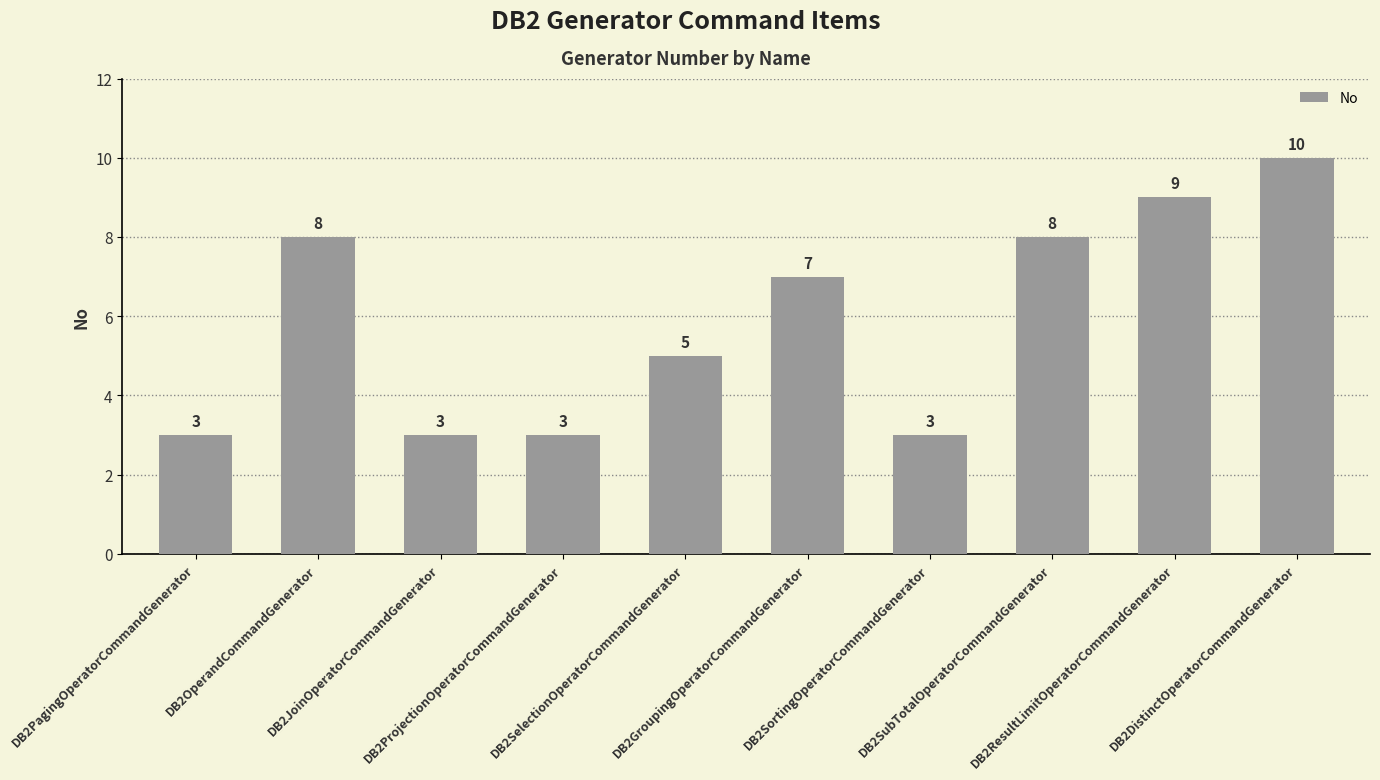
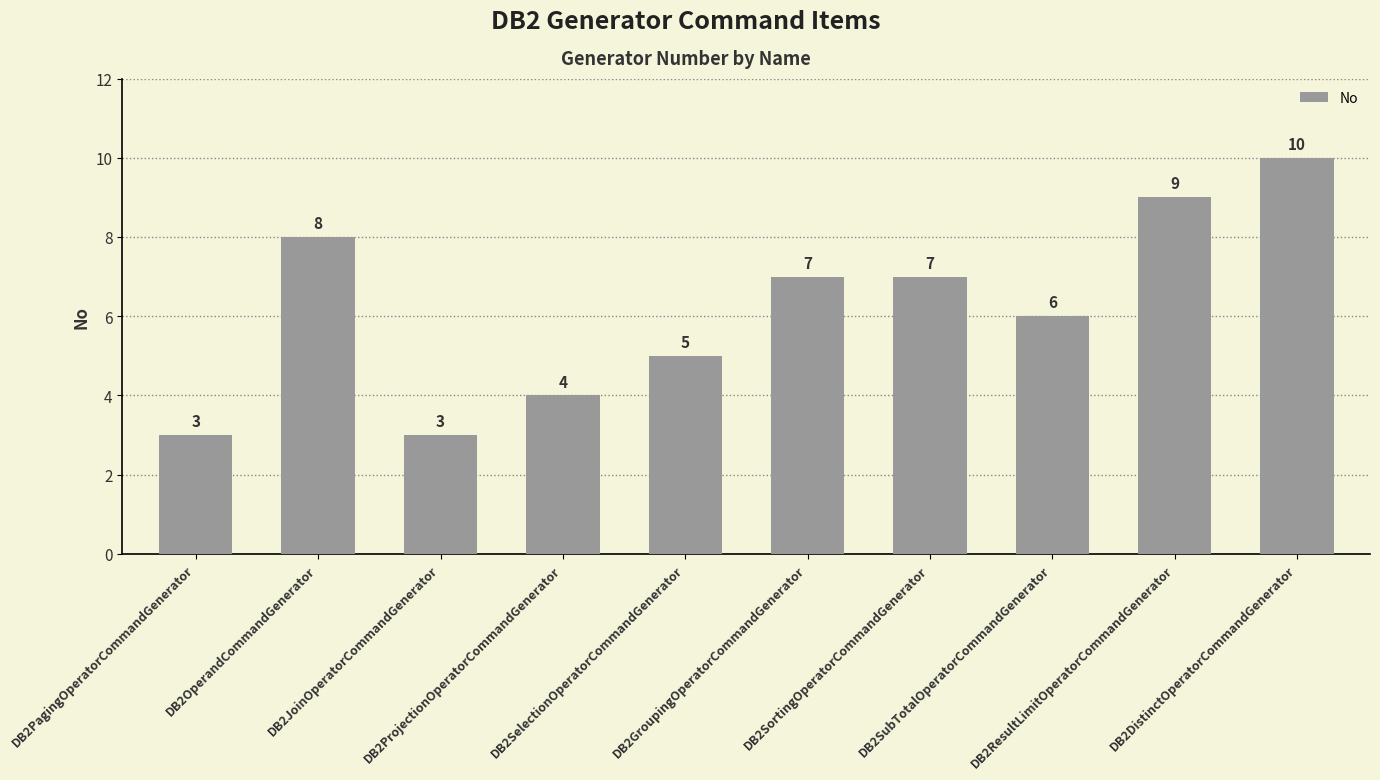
DB2ProjectionOperatorCommandGenerator: 3 -> 4
DB2SortingOperatorCommandGenerator: 3 -> 7
DB2SubTotalOperatorCommandGenerator: 8 -> 6
